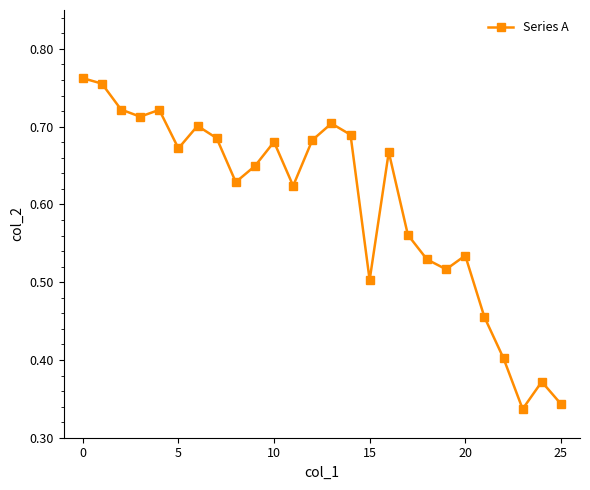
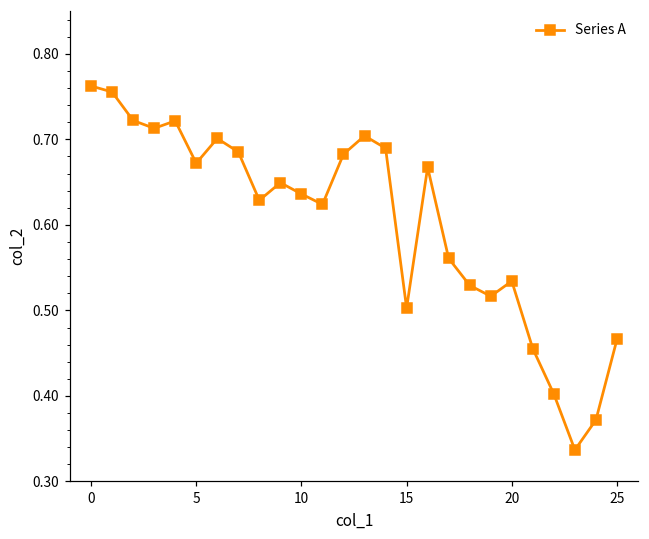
10: 0.68 -> 0.64
25: 0.34 -> 0.47
